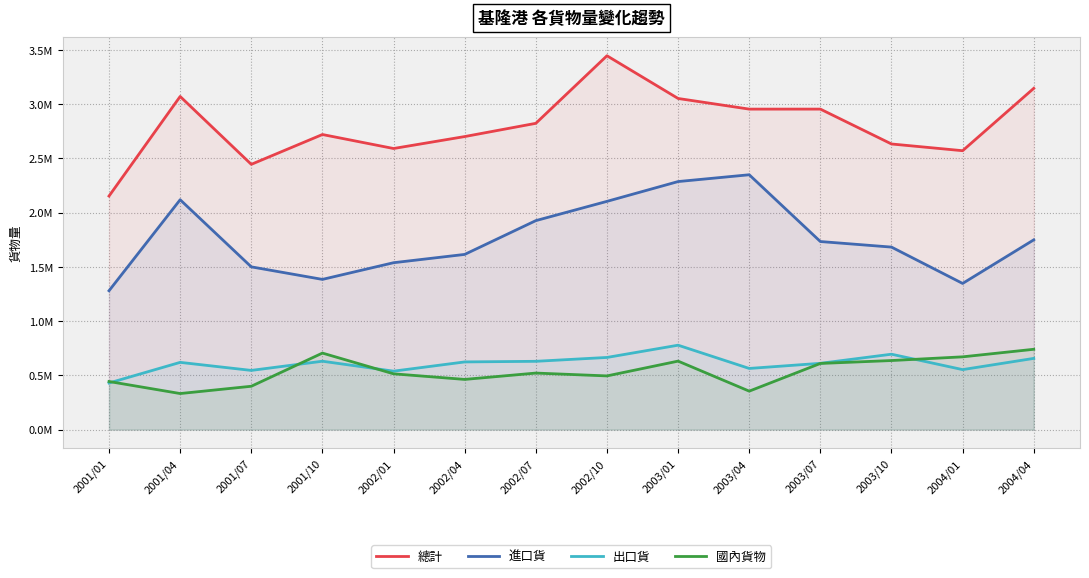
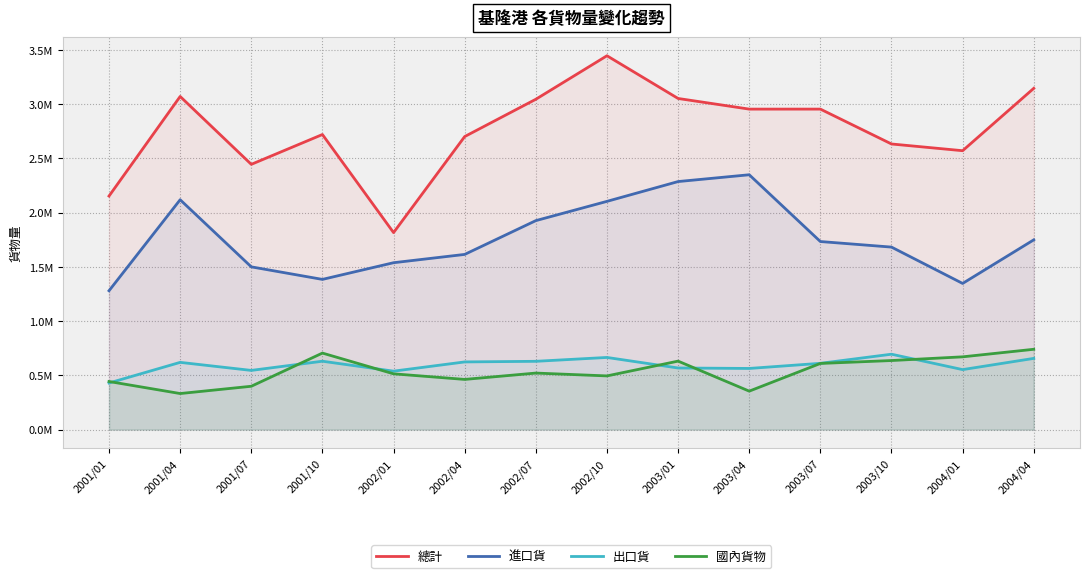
總計, 2002/01: 2590000 -> 1820000
總計, 2002/07: 2820000 -> 3050000
出口貨, 2003/01: 780000 -> 570000
